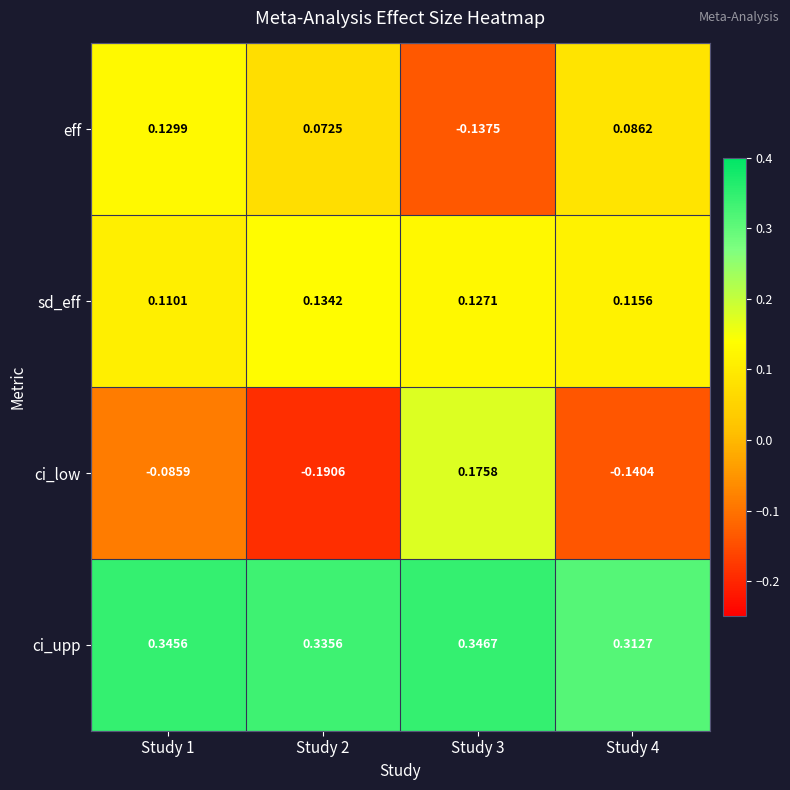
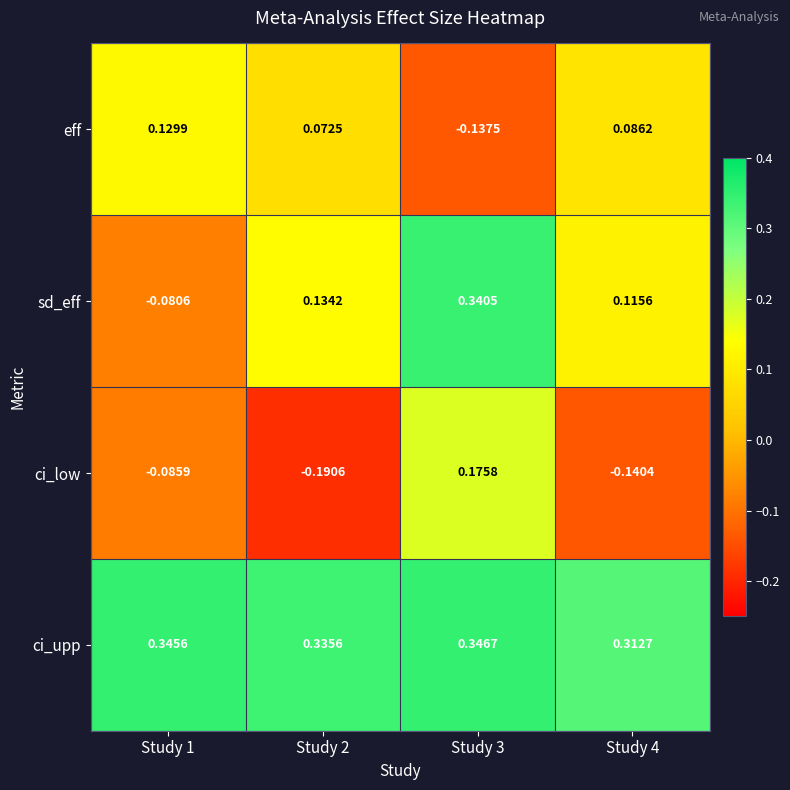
sd_eff, Study 1: 0.1101 -> -0.0806
sd_eff, Study 3: 0.1271 -> 0.3405
